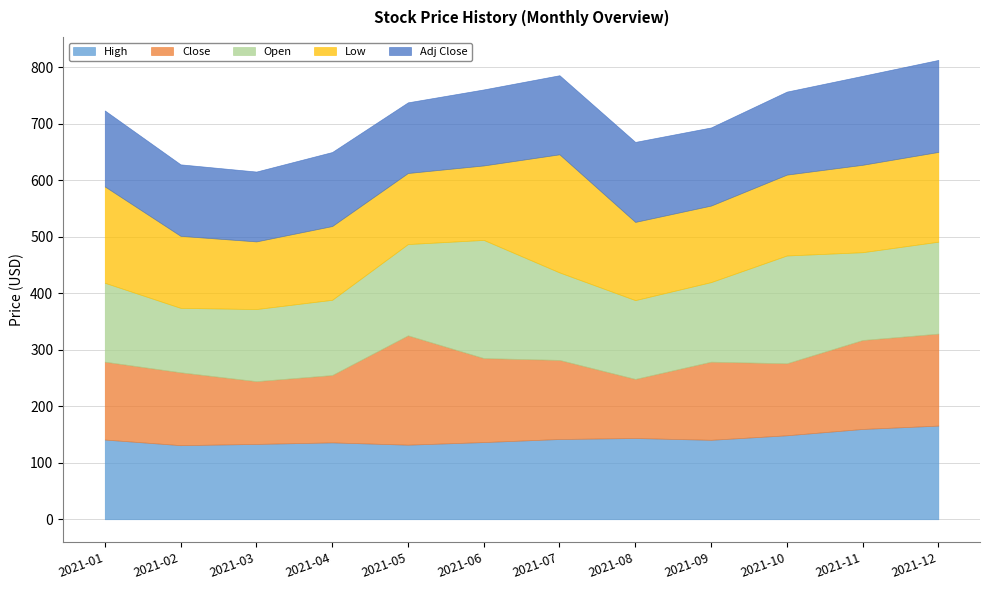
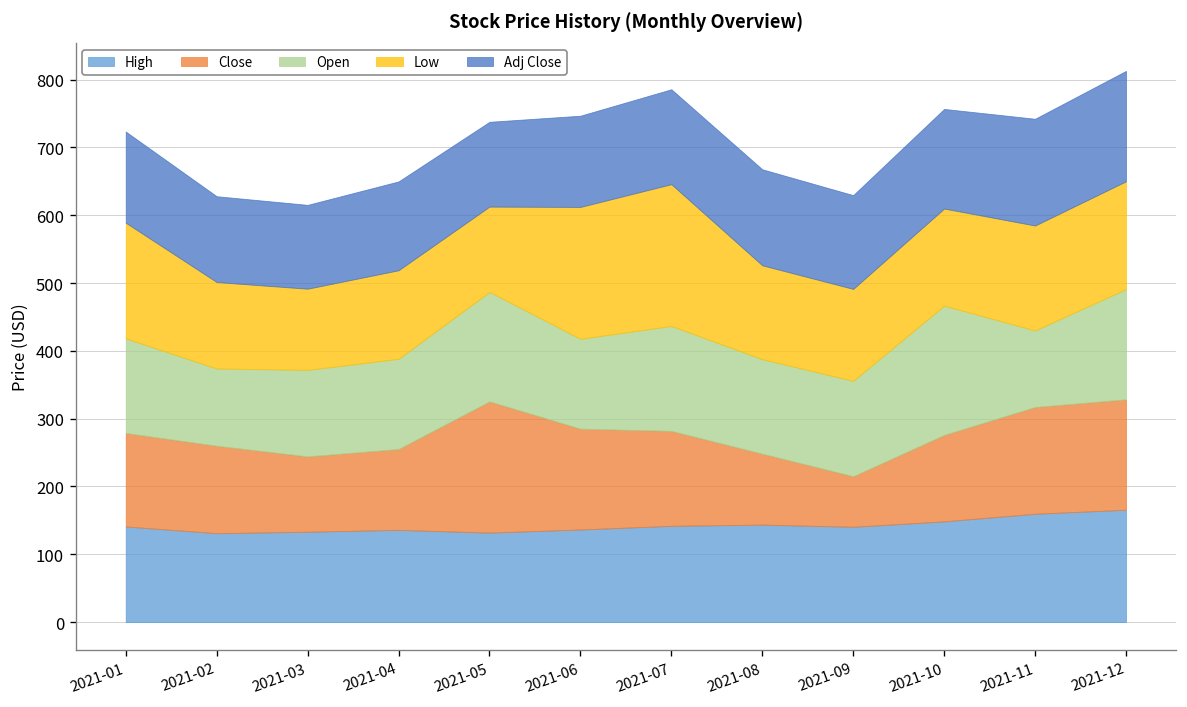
Open, 2021-06: 210 -> 130
Low, 2021-06: 130 -> 190
Close, 2021-09: 140 -> 70
Open, 2021-11: 160 -> 110
